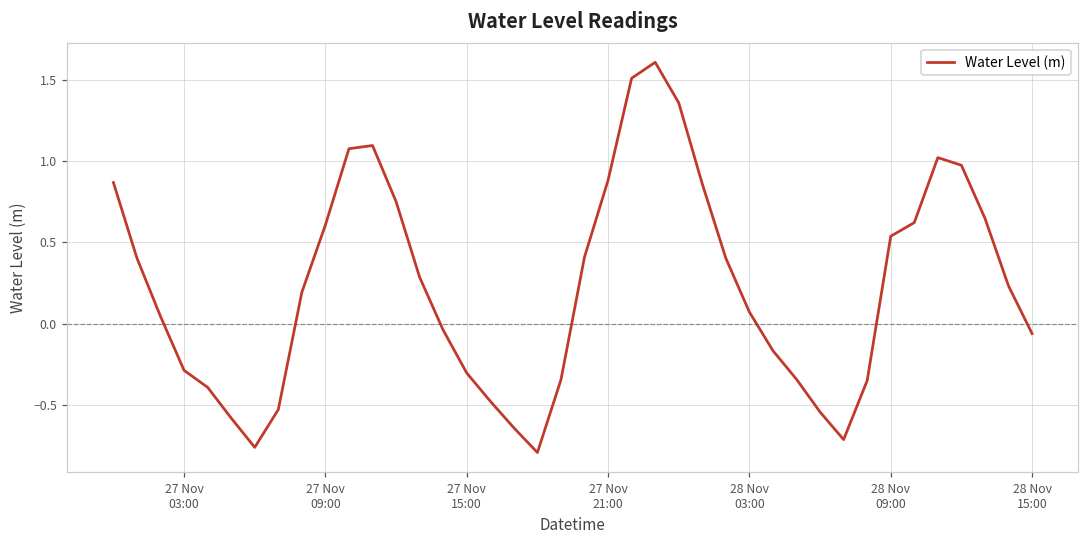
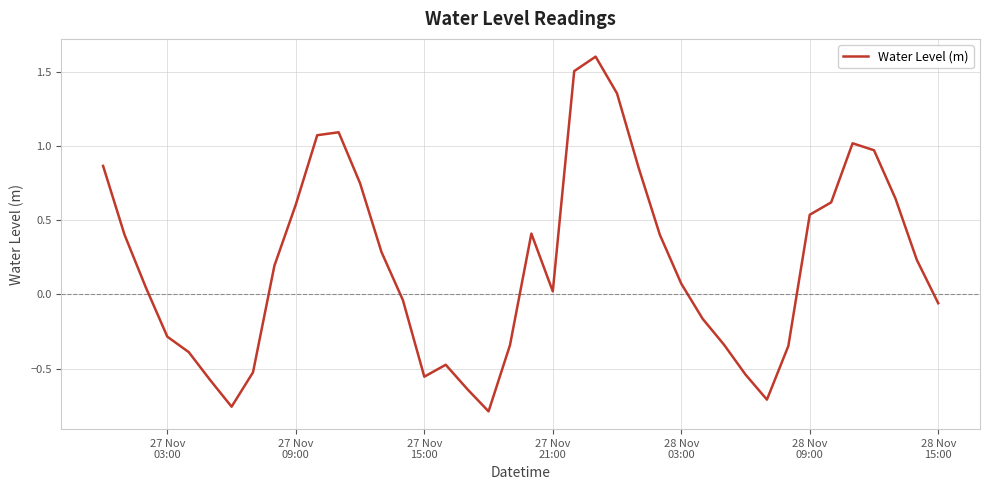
27 Nov 15:00: -0.30 -> -0.56
27 Nov 21:00: 0.88 -> 0.02
